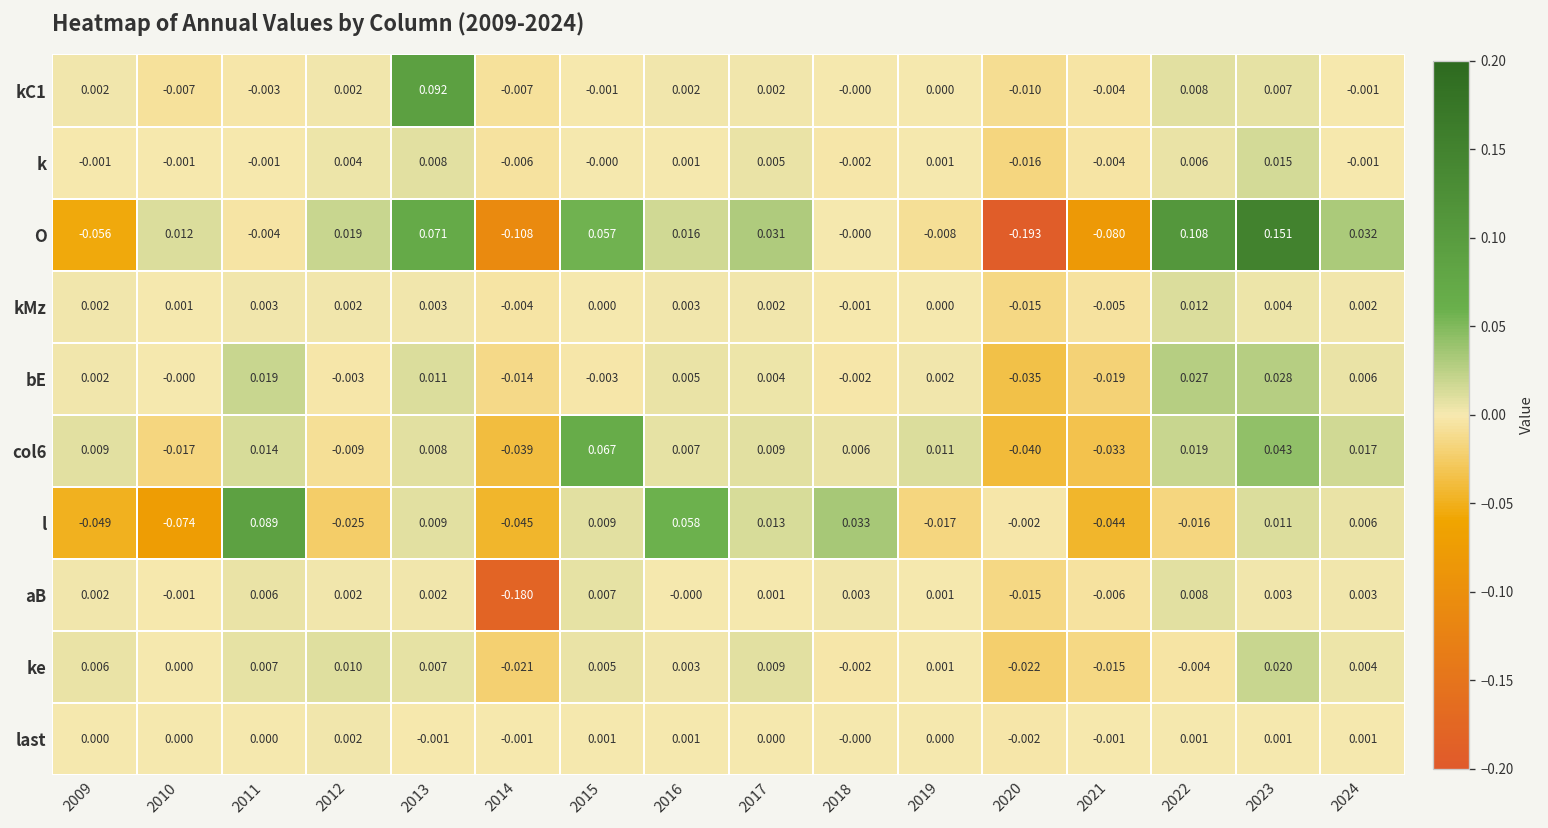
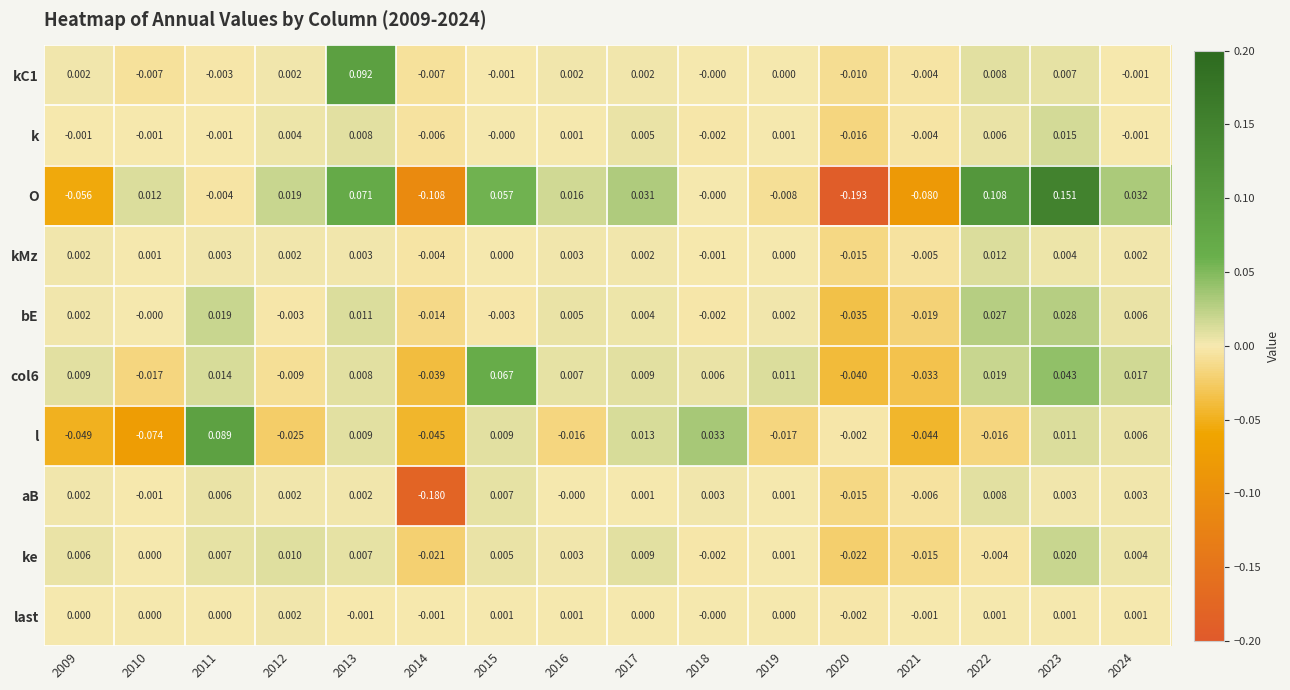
l, 2016: 0.058 -> -0.016
